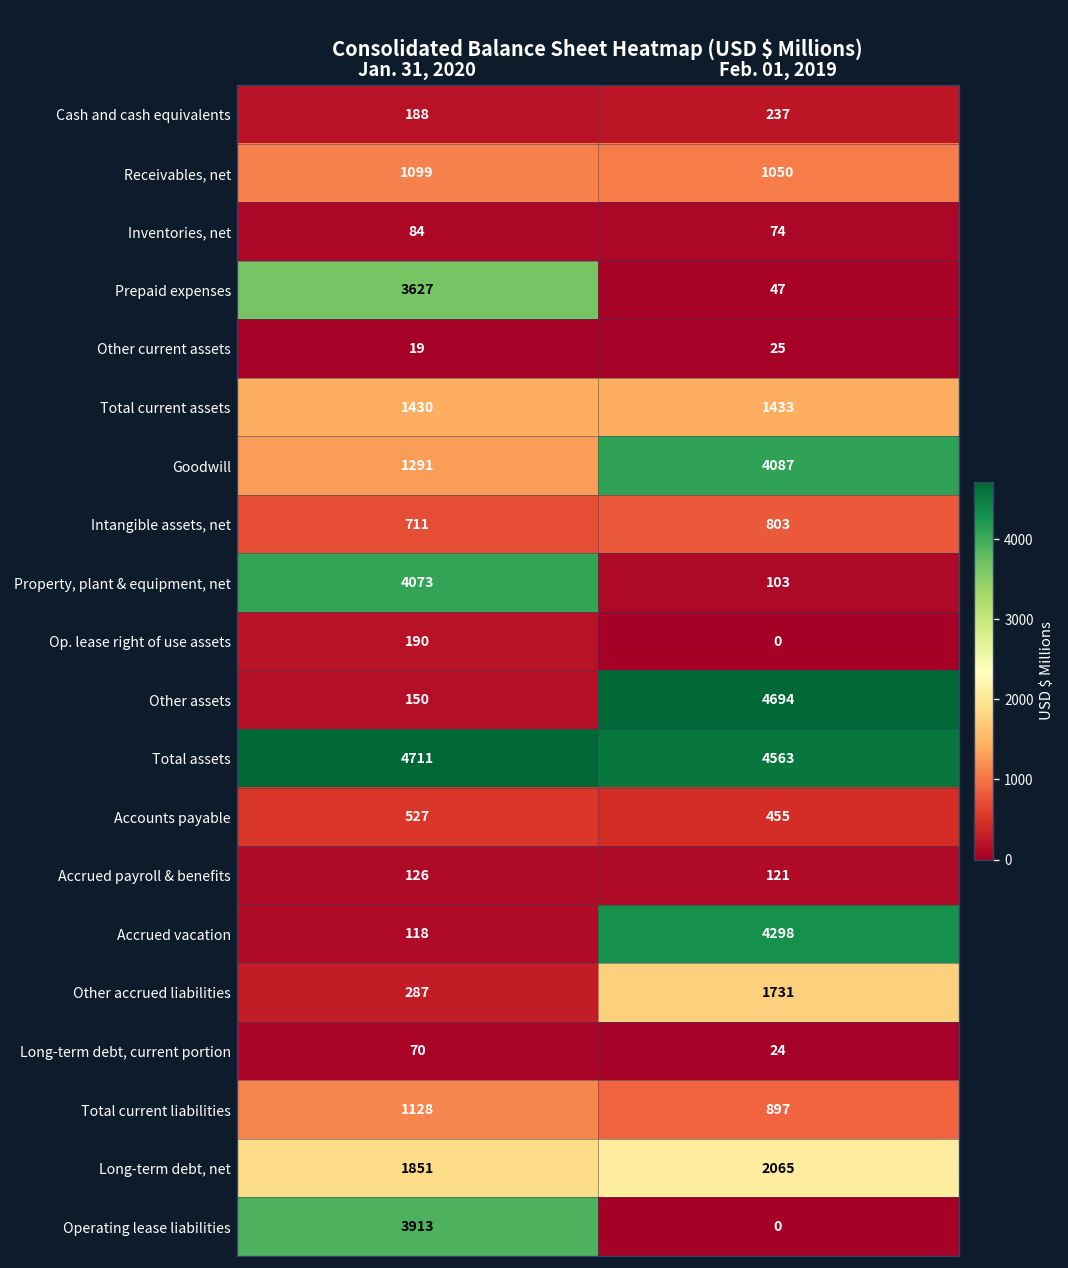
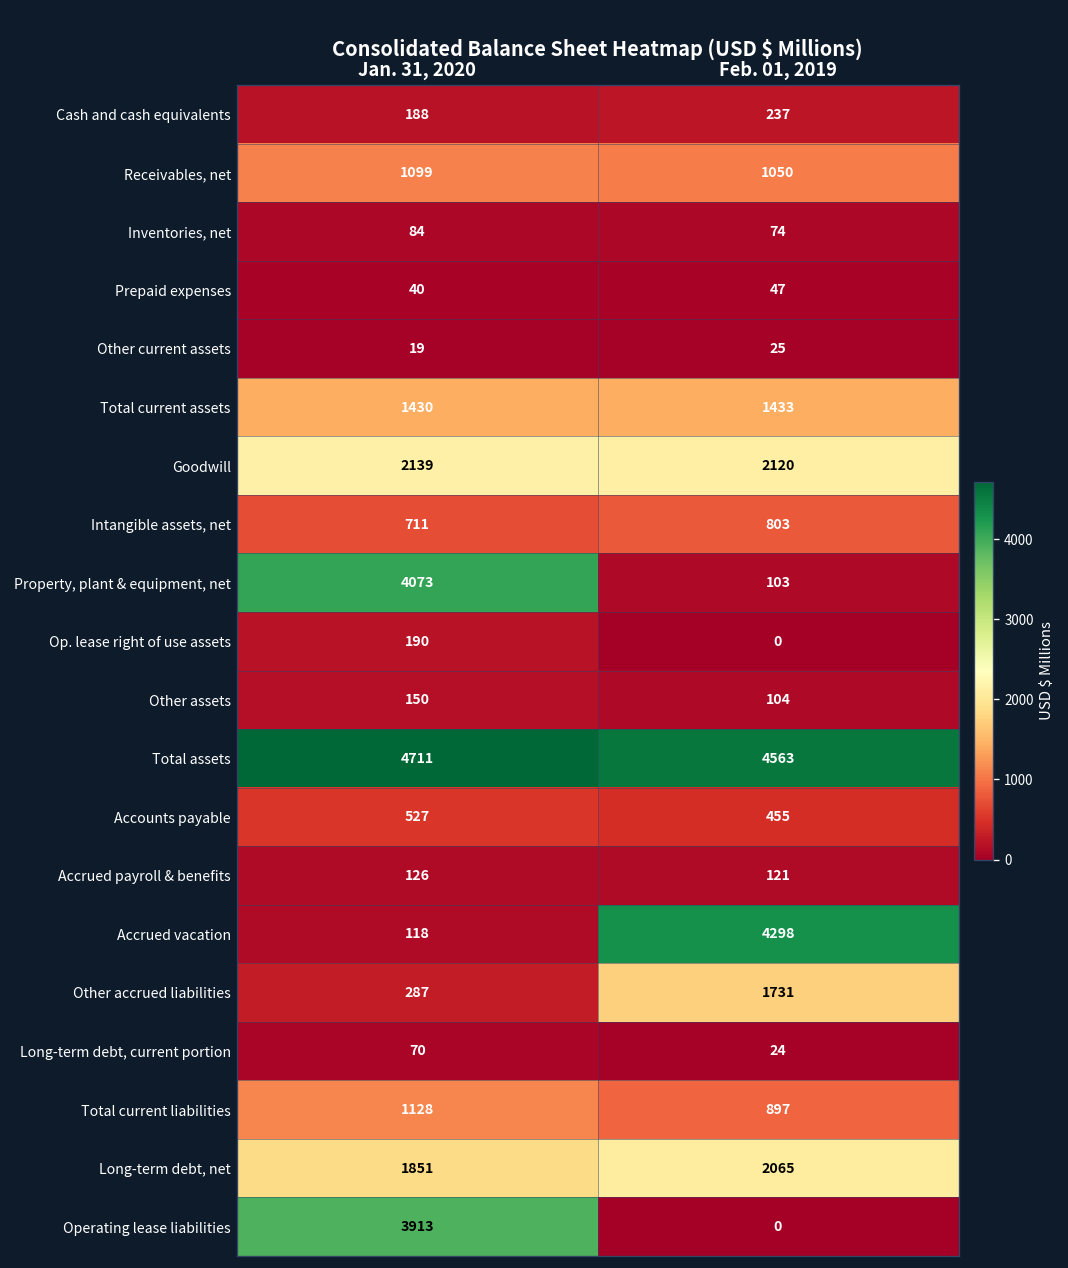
Prepaid expenses, Jan. 31, 2020: 3627 -> 40
Goodwill, Jan. 31, 2020: 1291 -> 2139
Goodwill, Feb. 01, 2019: 4087 -> 2120
Other assets, Feb. 01, 2019: 4694 -> 104
